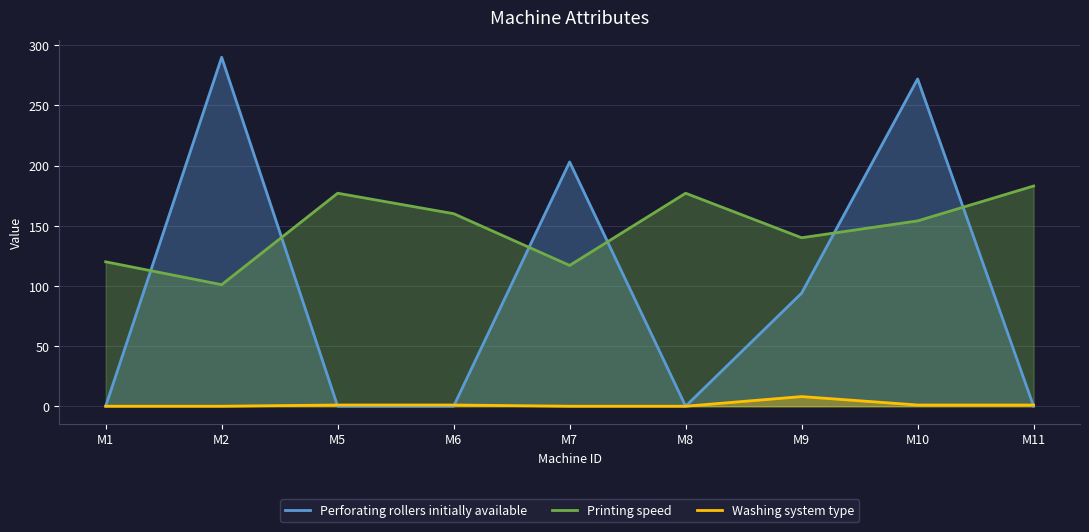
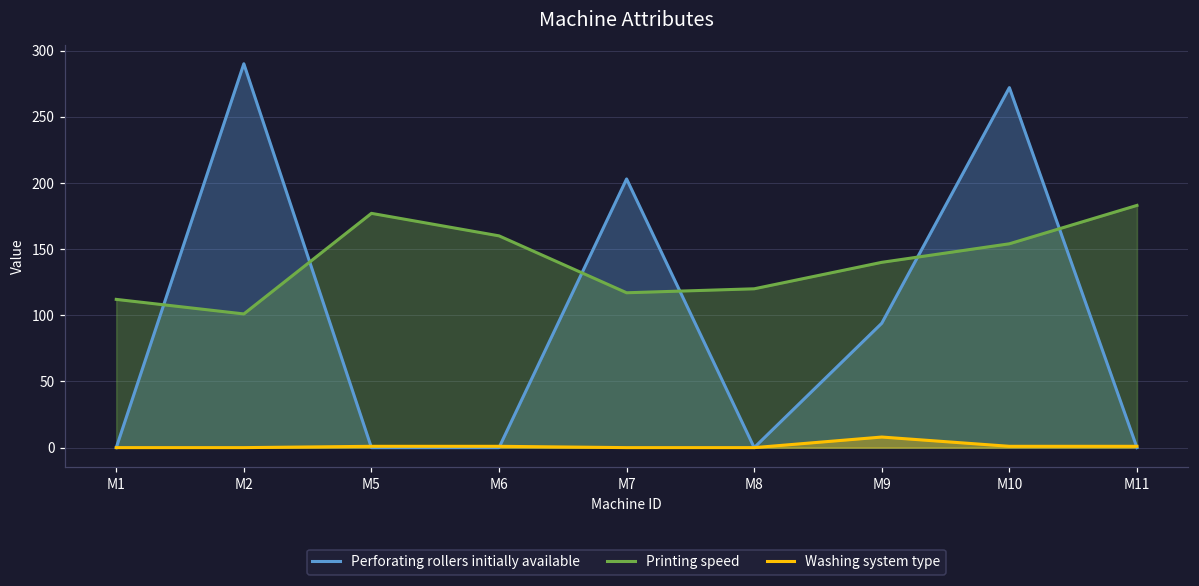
Printing speed, M1: 120 -> 112
Printing speed, M8: 177 -> 120
